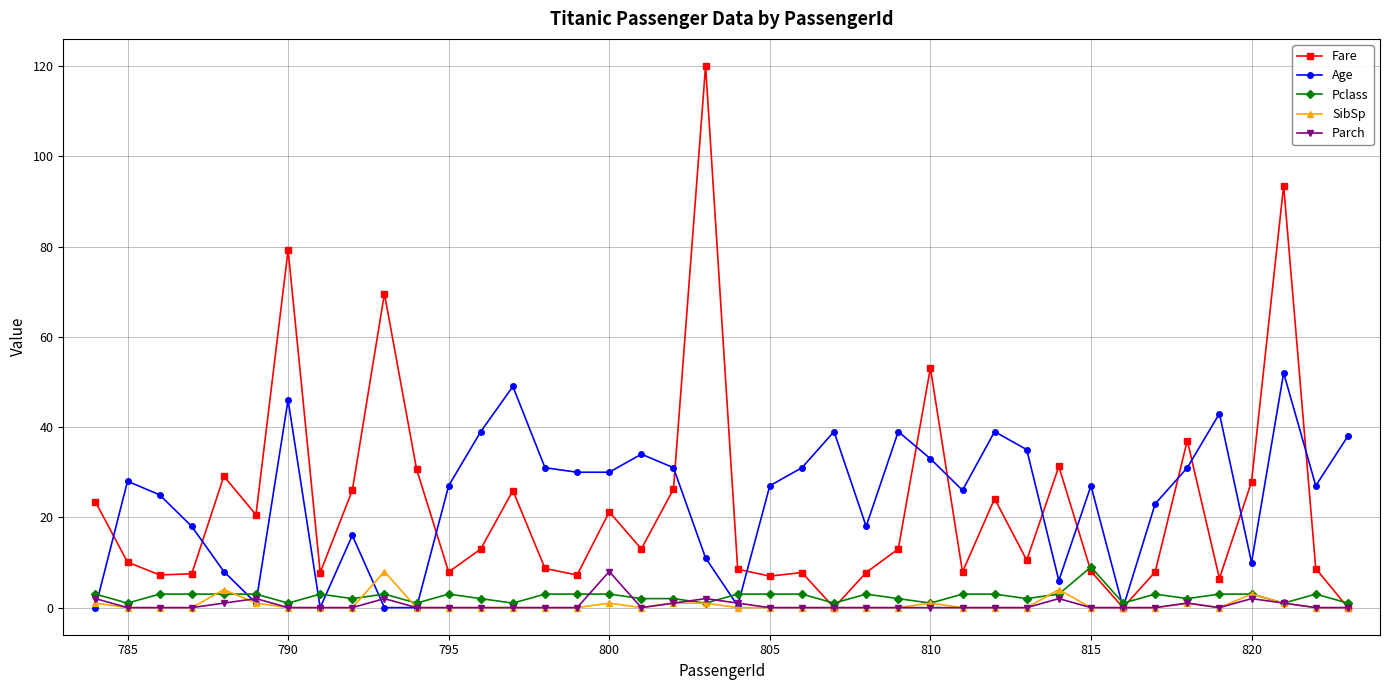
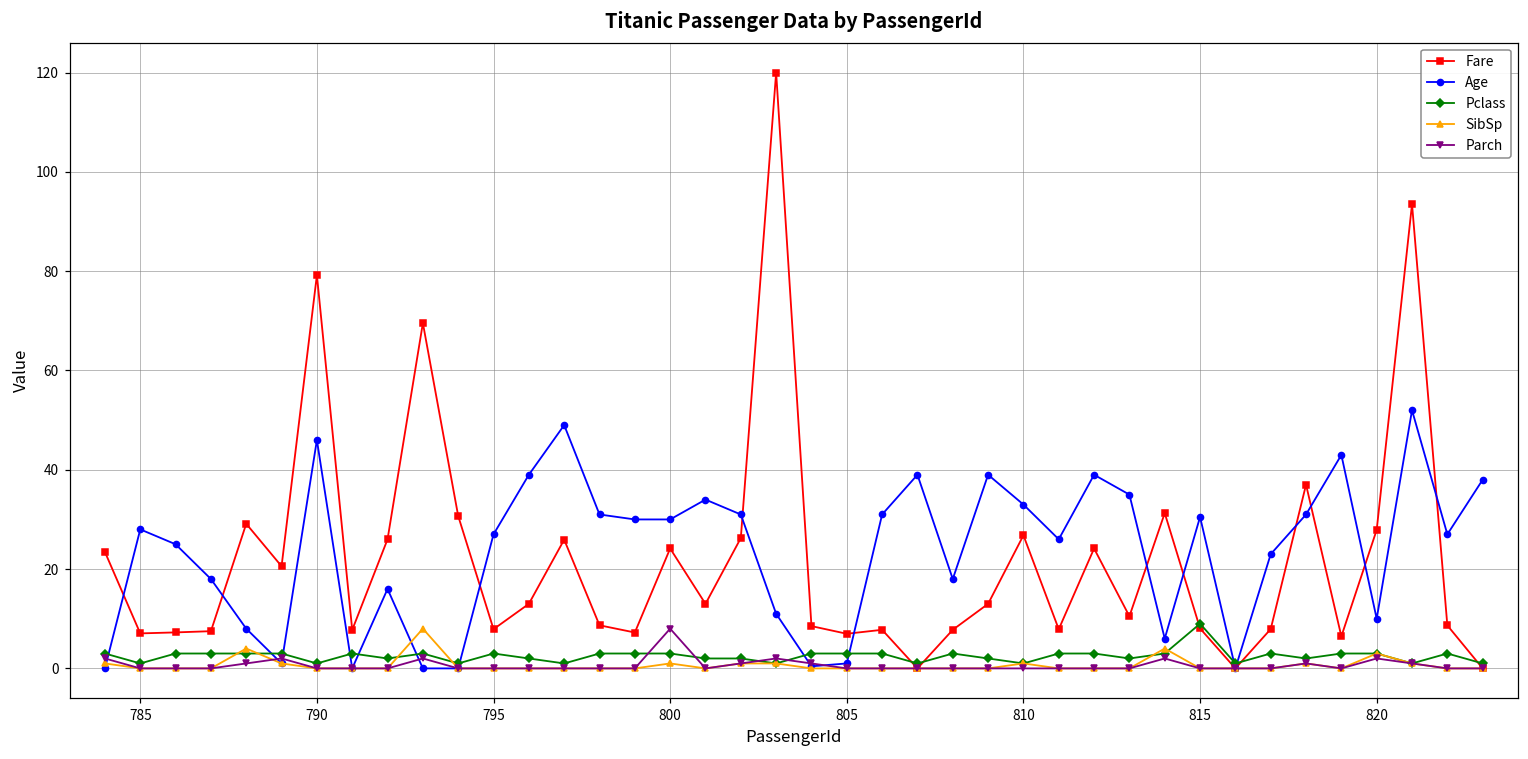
Fare, 785: 10 -> 7
Fare, 800: 21 -> 24
Age, 805: 27 -> 1
Fare, 810: 53 -> 27
Age, 815: 27 -> 31
